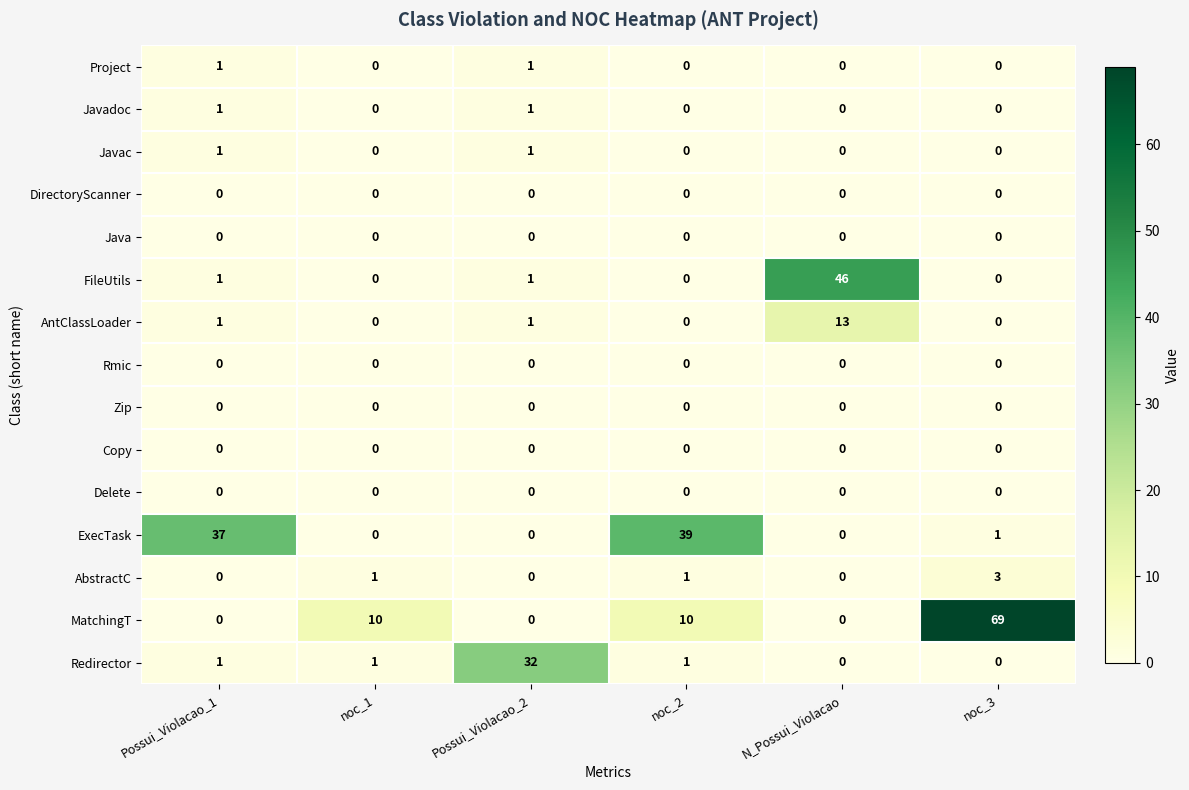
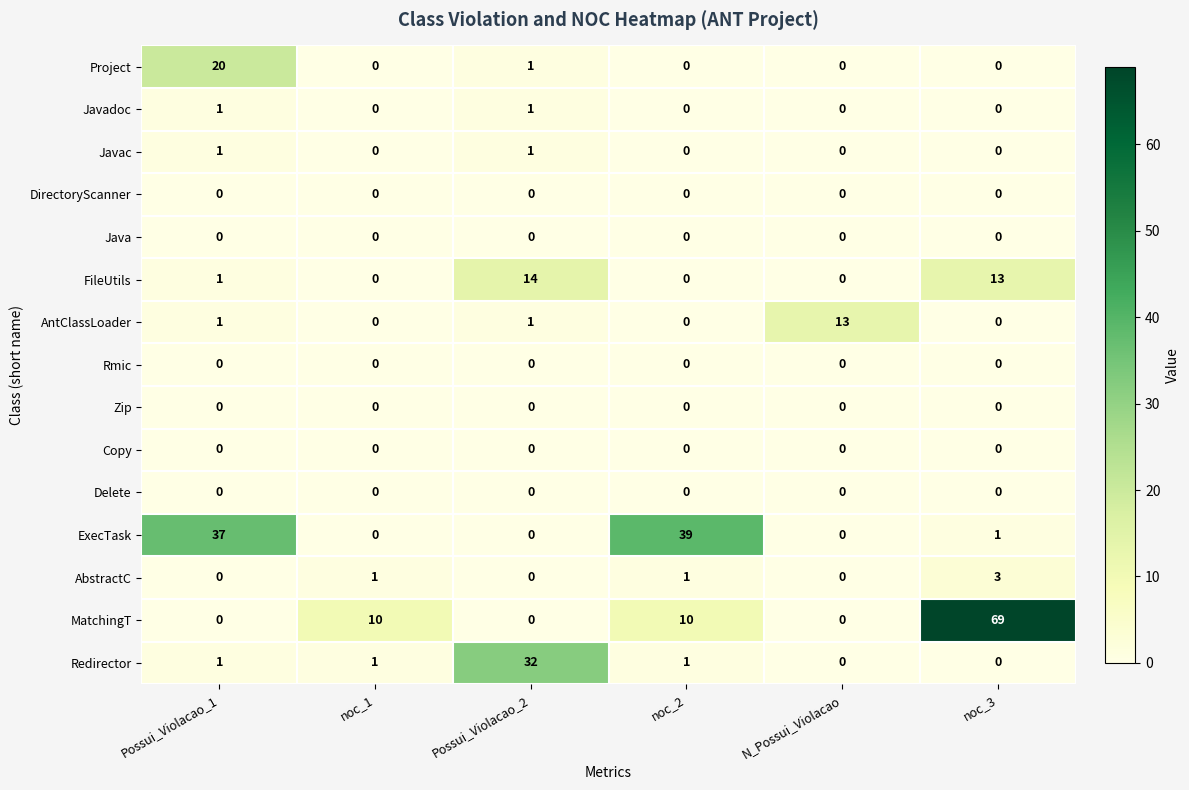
Project, Possui_Violacao_1: 1 -> 20
FileUtils, Possui_Violacao_2: 1 -> 14
FileUtils, N_Possui_Violacao: 46 -> 0
FileUtils, noc_3: 0 -> 13
